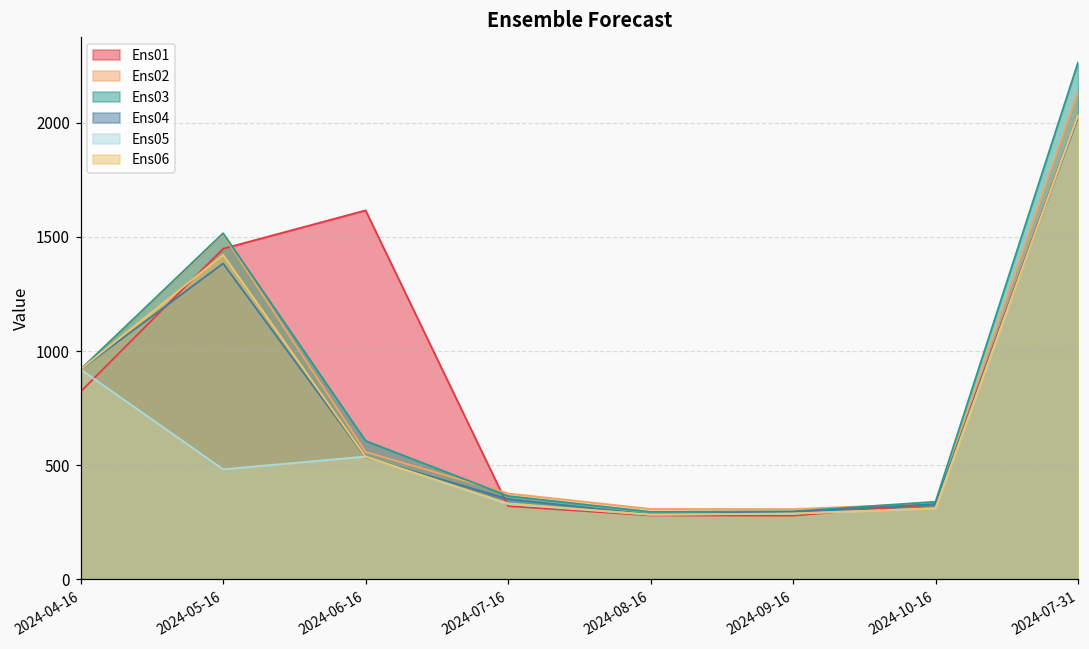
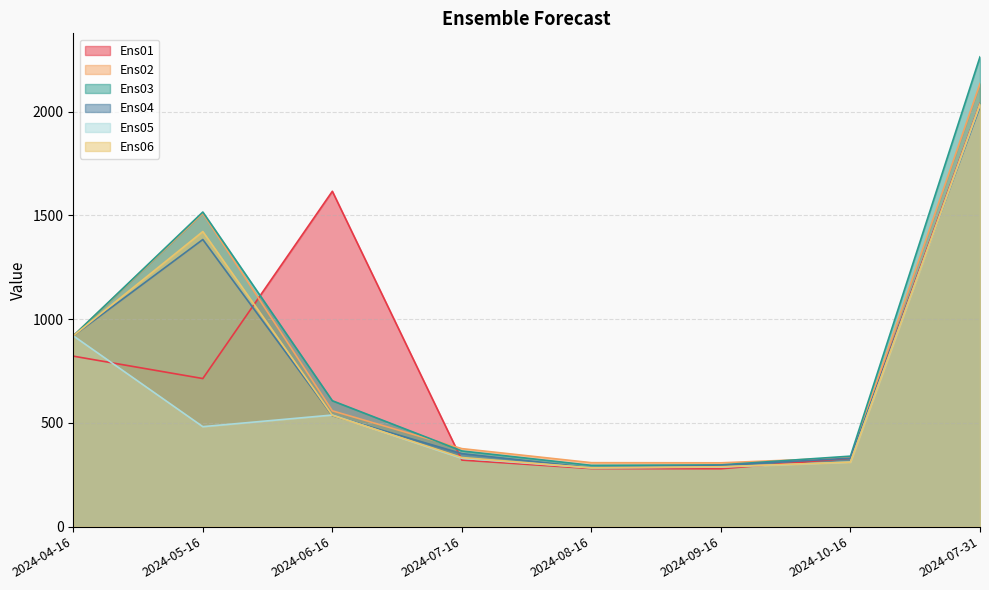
Ens01, 2024-05-16: 1450 -> 710
